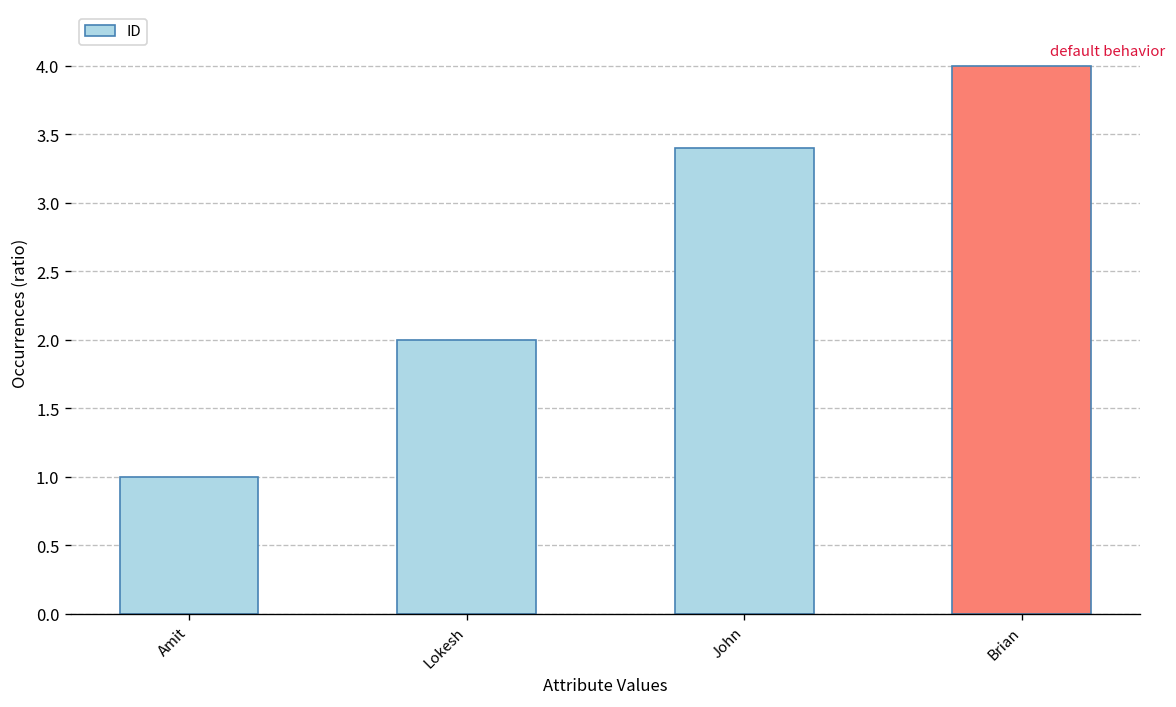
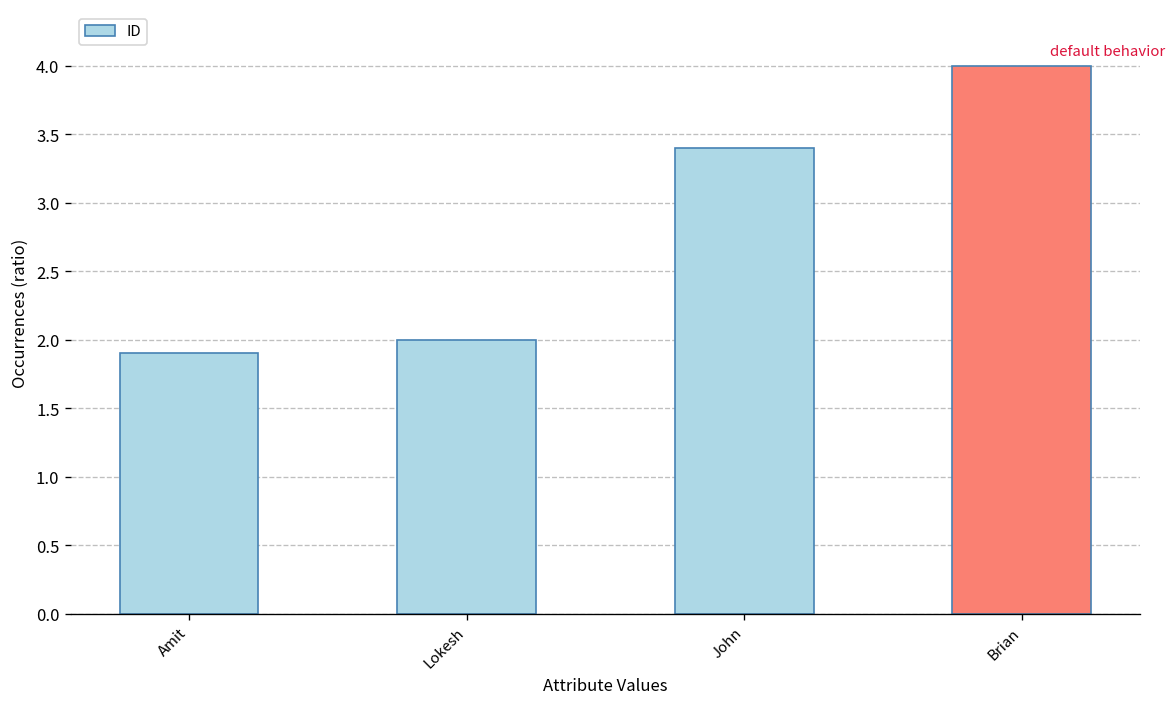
Amit: 1.0 -> 1.9
